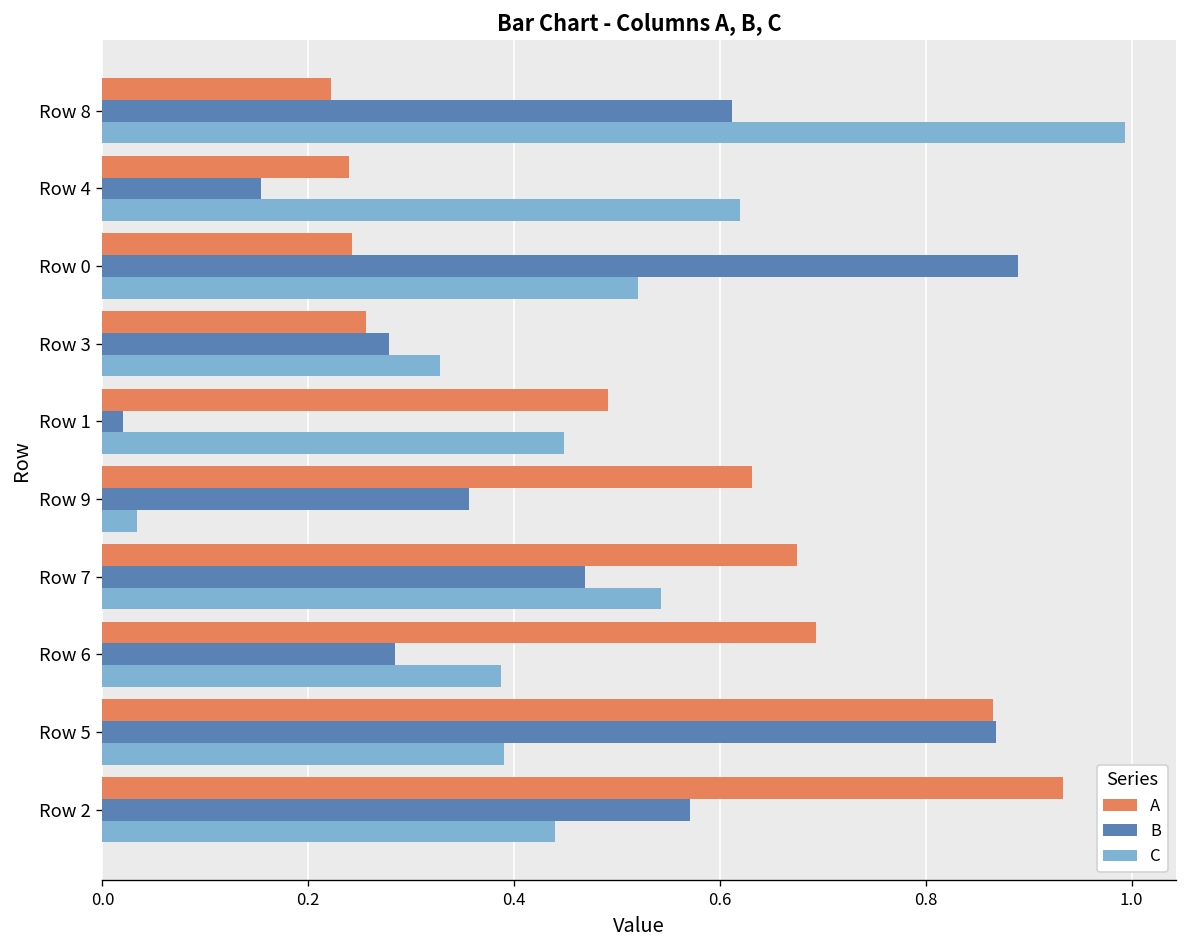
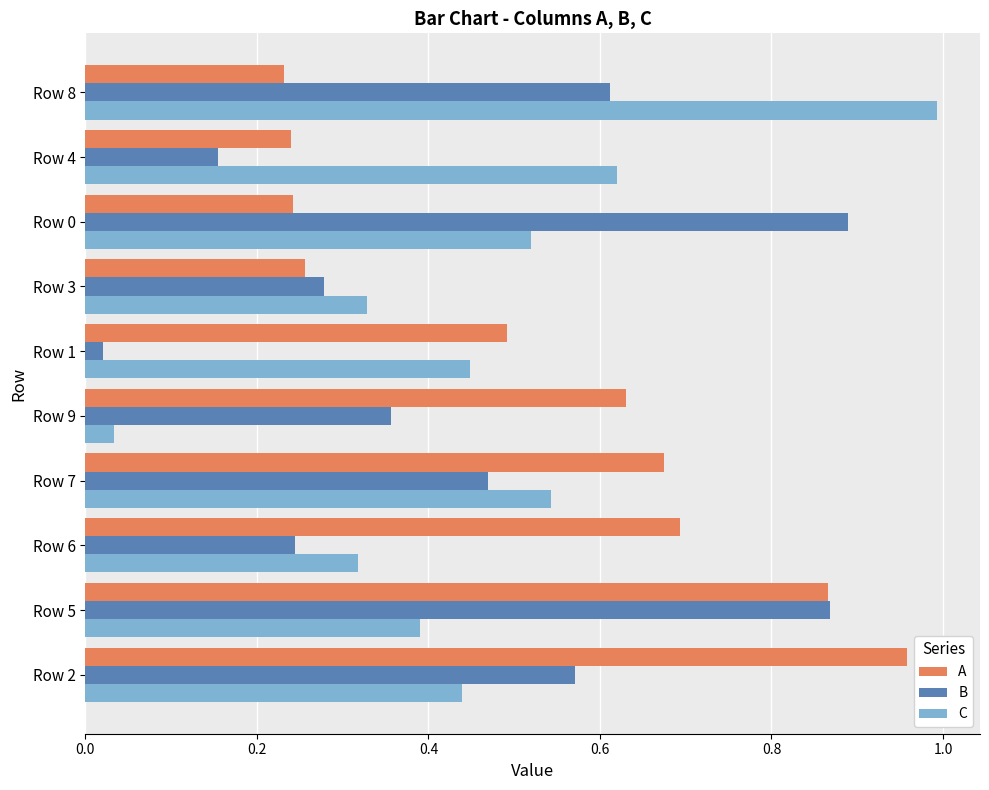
A, Row 8: 0.22 -> 0.23
B, Row 6: 0.28 -> 0.24
C, Row 6: 0.39 -> 0.32
A, Row 2: 0.93 -> 0.96
